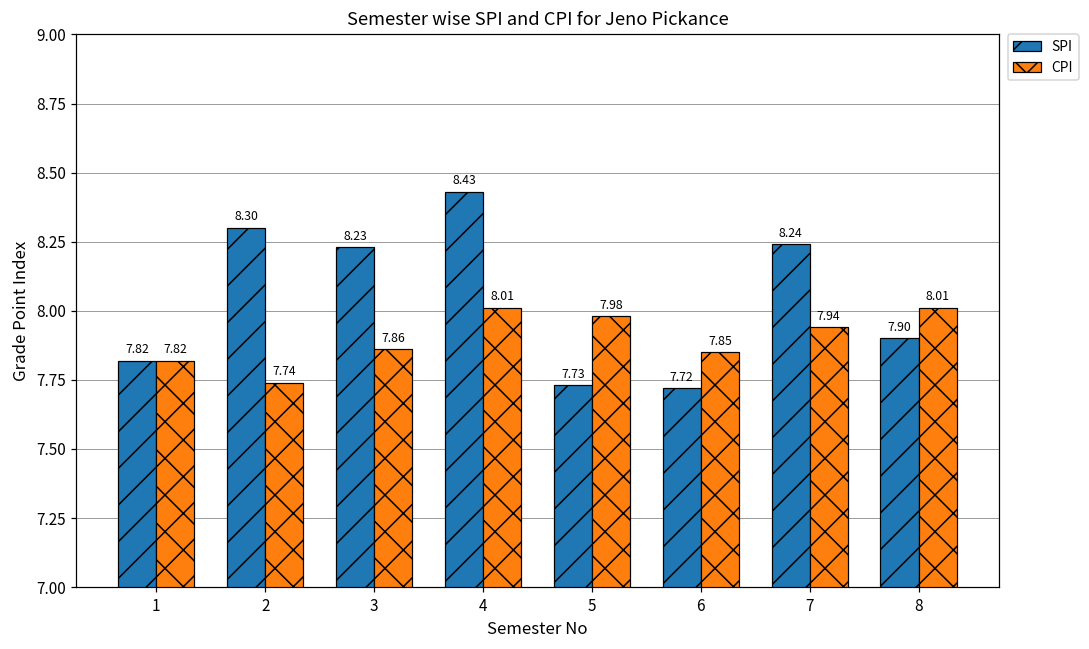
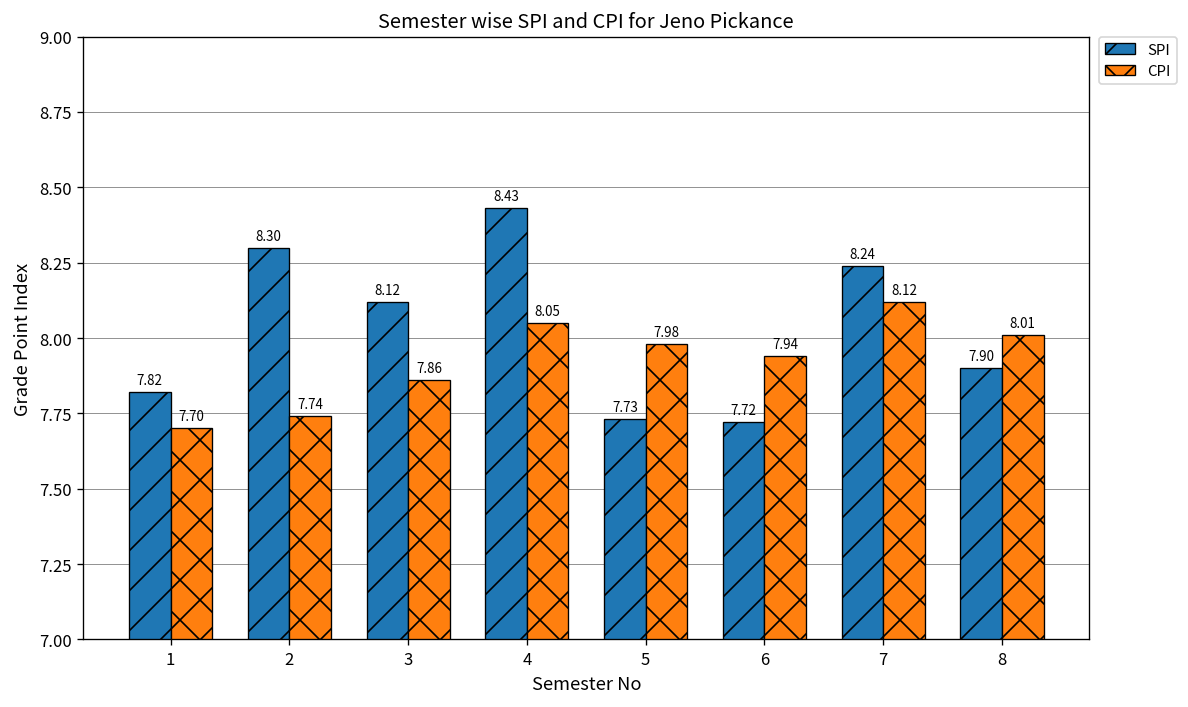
CPI, 1: 7.82 -> 7.70
SPI, 3: 8.23 -> 8.12
CPI, 4: 8.01 -> 8.05
CPI, 6: 7.85 -> 7.94
CPI, 7: 7.94 -> 8.12
